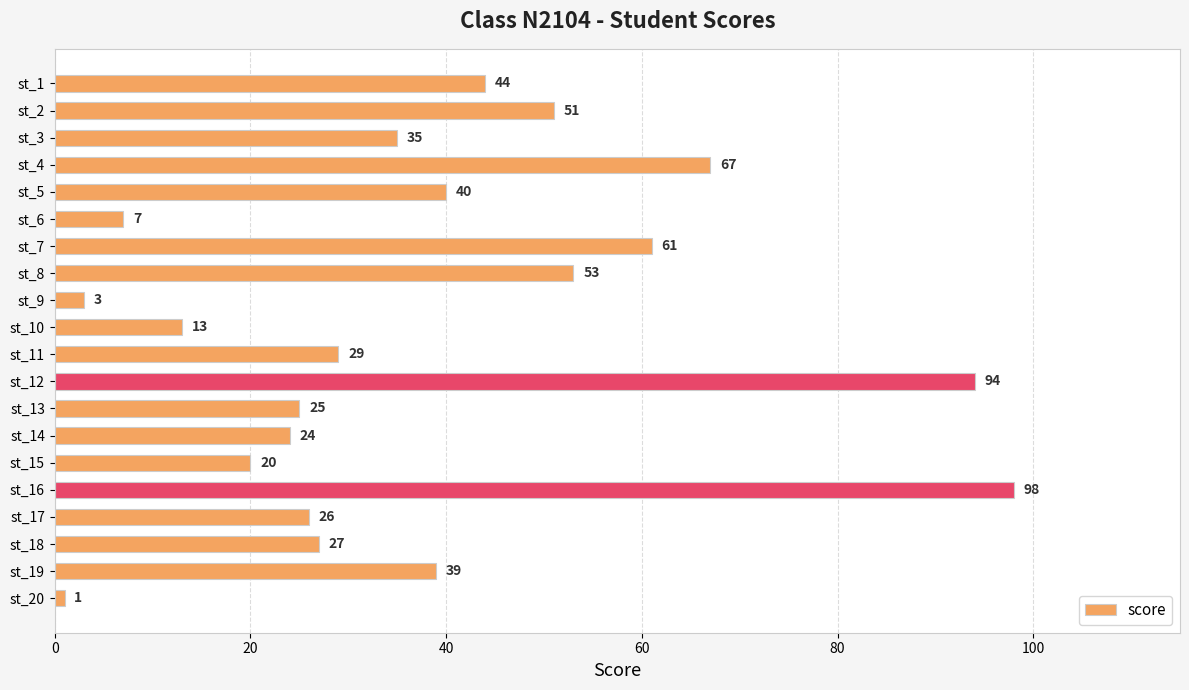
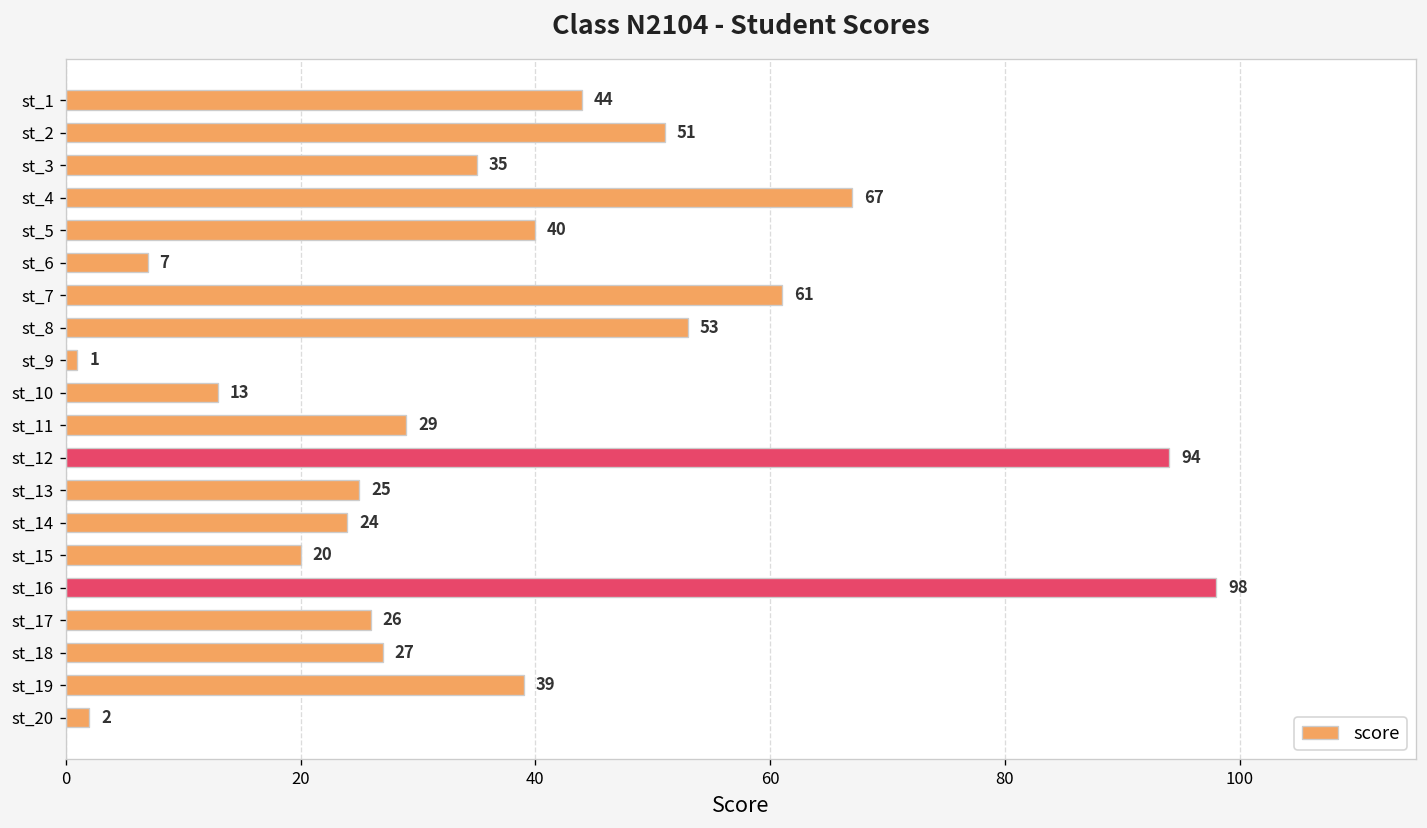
st_9: 3 -> 1
st_20: 1 -> 2
